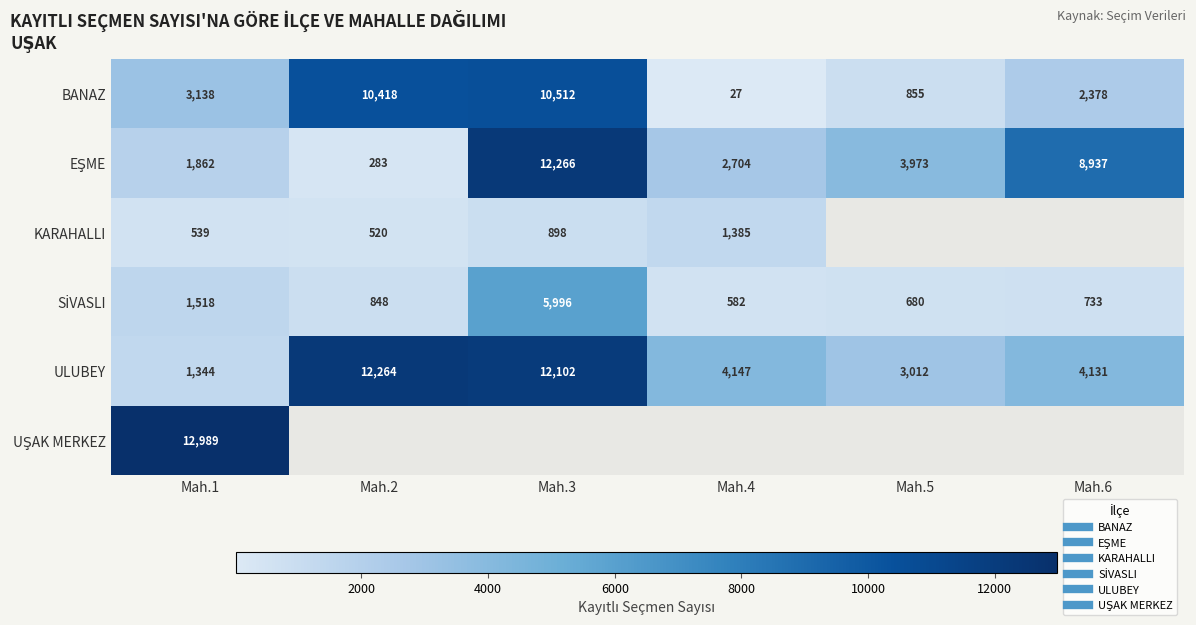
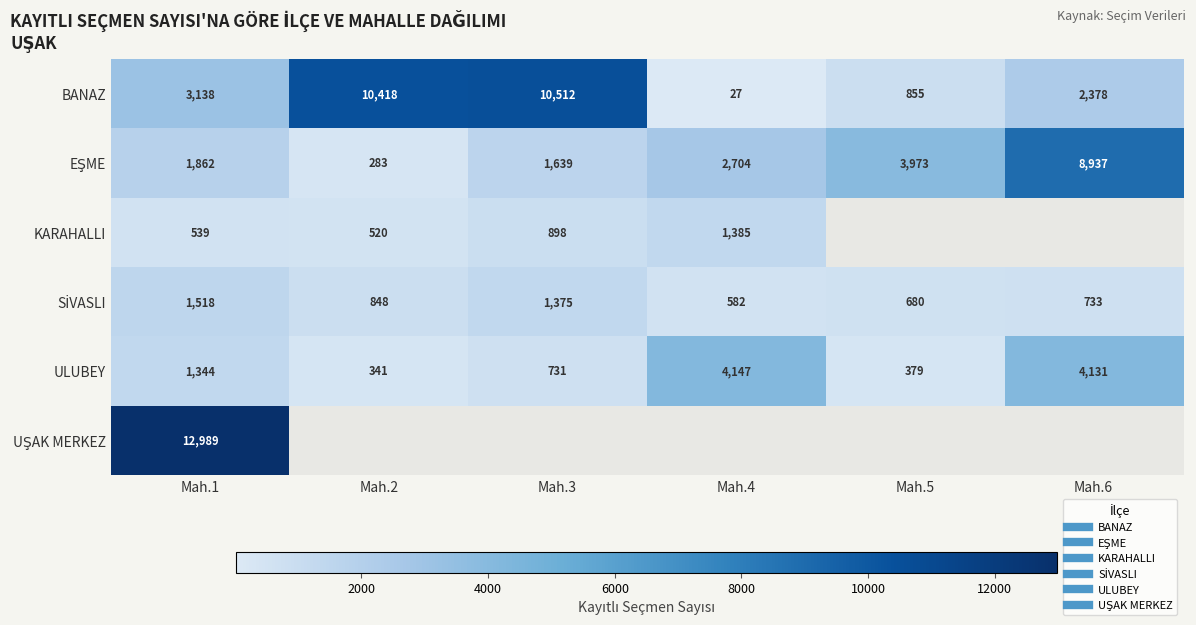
EŞME, Mah.3: 12,266 -> 1,639
SİVASLI, Mah.3: 5,996 -> 1,375
ULUBEY, Mah.2: 12,264 -> 341
ULUBEY, Mah.3: 12,102 -> 731
ULUBEY, Mah.5: 3,012 -> 379
